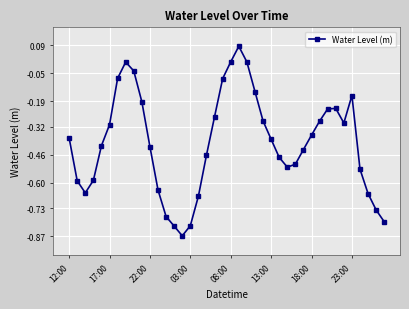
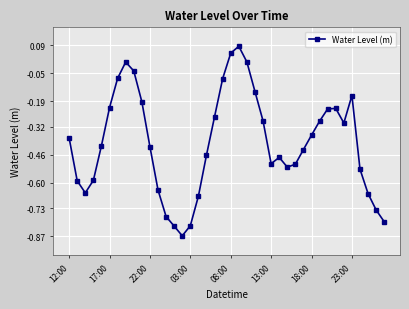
17:00: -0.31 -> -0.22
08:00: 0.01 -> 0.05
13:00: -0.38 -> -0.50
